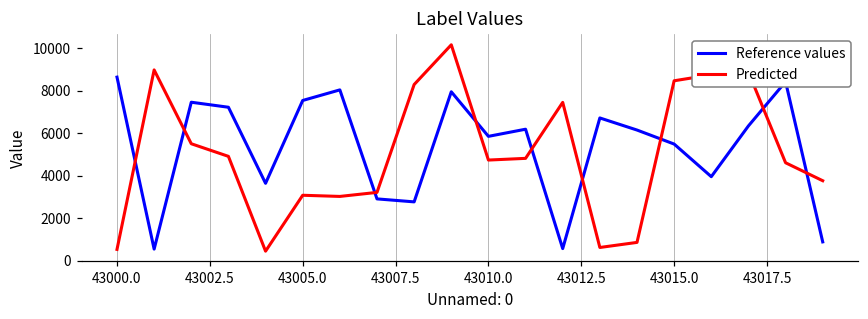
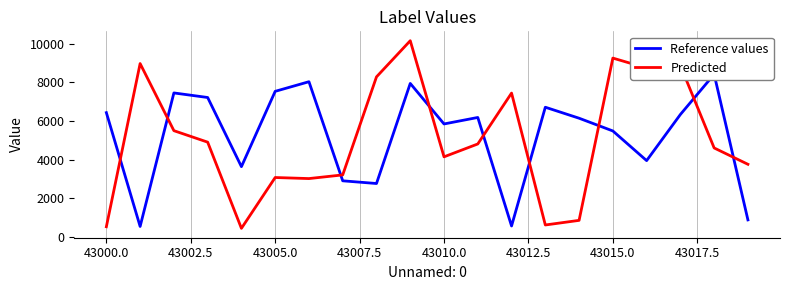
Reference values, 43000.0: 8600 -> 6400
Predicted, 43010.0: 4700 -> 4200
Predicted, 43015.0: 8500 -> 9300
